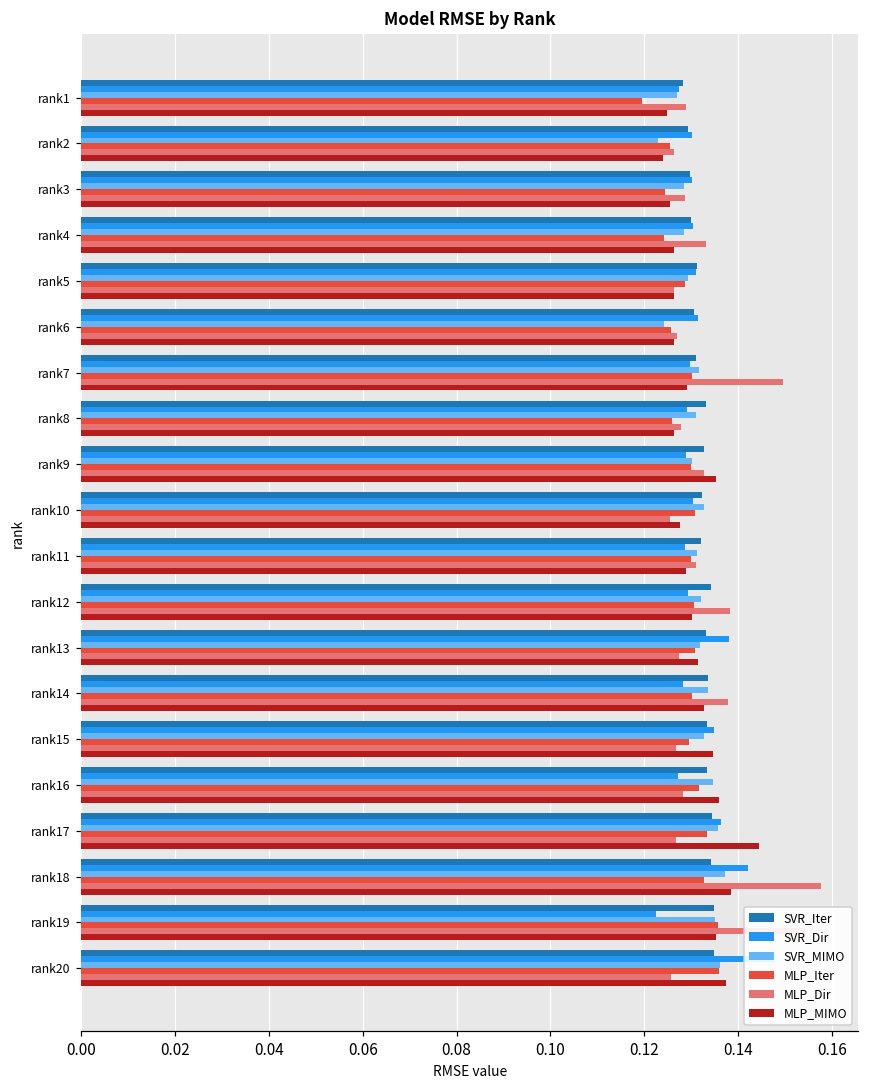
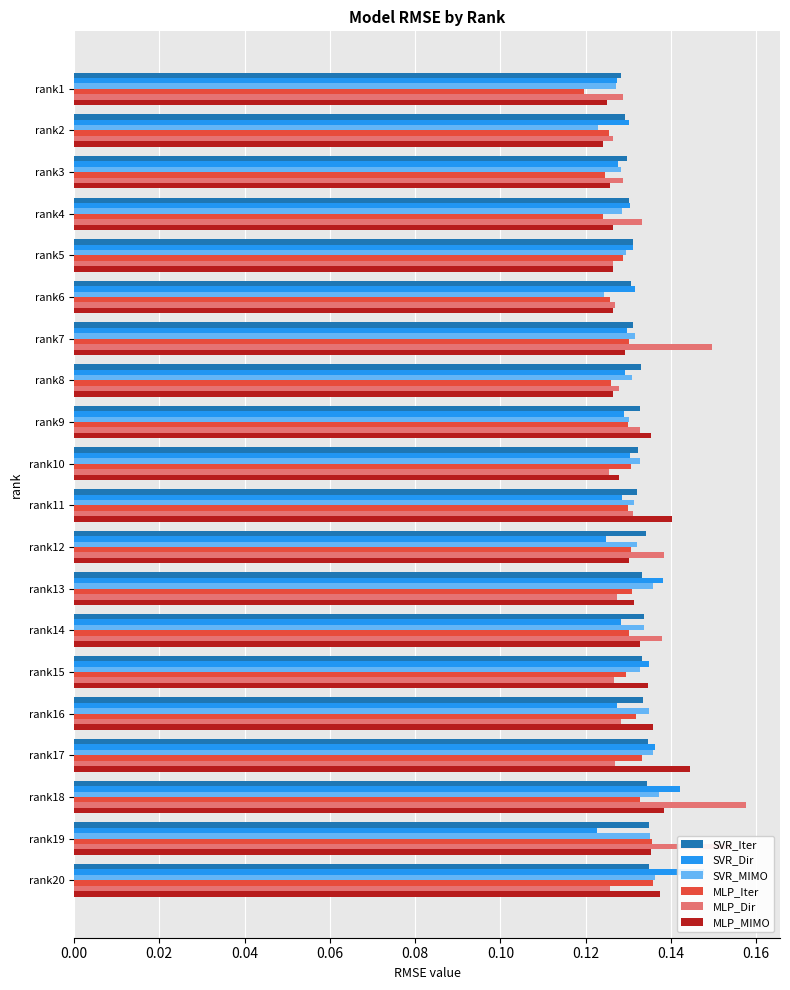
SVR_Dir, rank3: 0.130 -> 0.127
MLP_MIMO, rank11: 0.129 -> 0.140
SVR_Dir, rank12: 0.129 -> 0.125
SVR_MIMO, rank13: 0.132 -> 0.136
